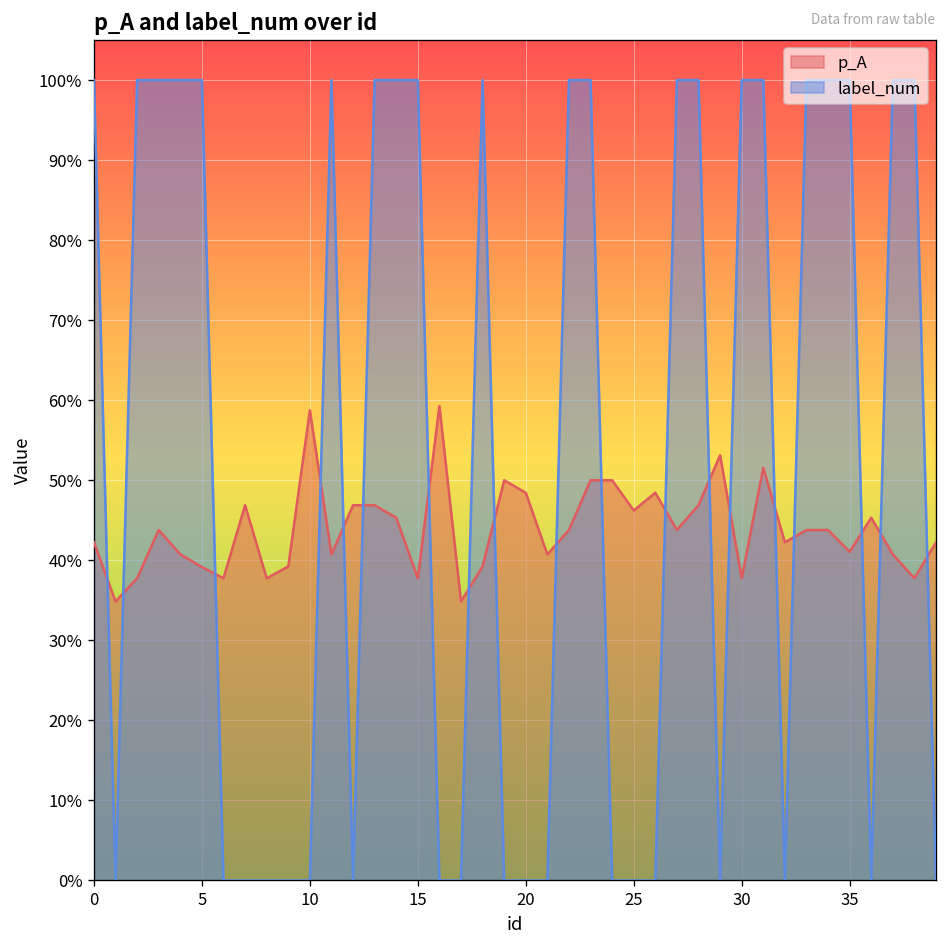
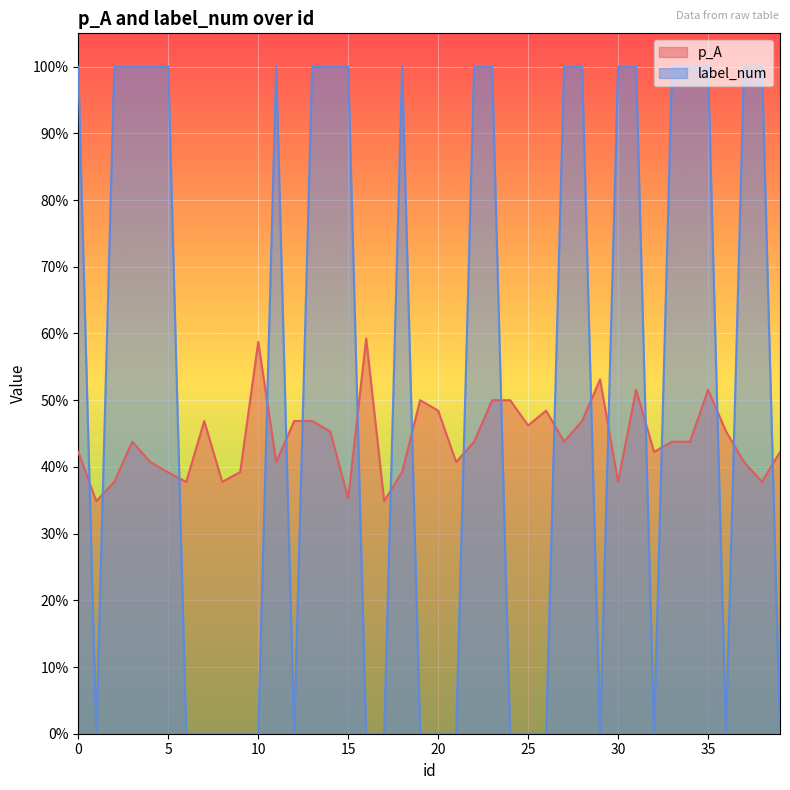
p_A, 15: 38% -> 35%
p_A, 35: 41% -> 52%
